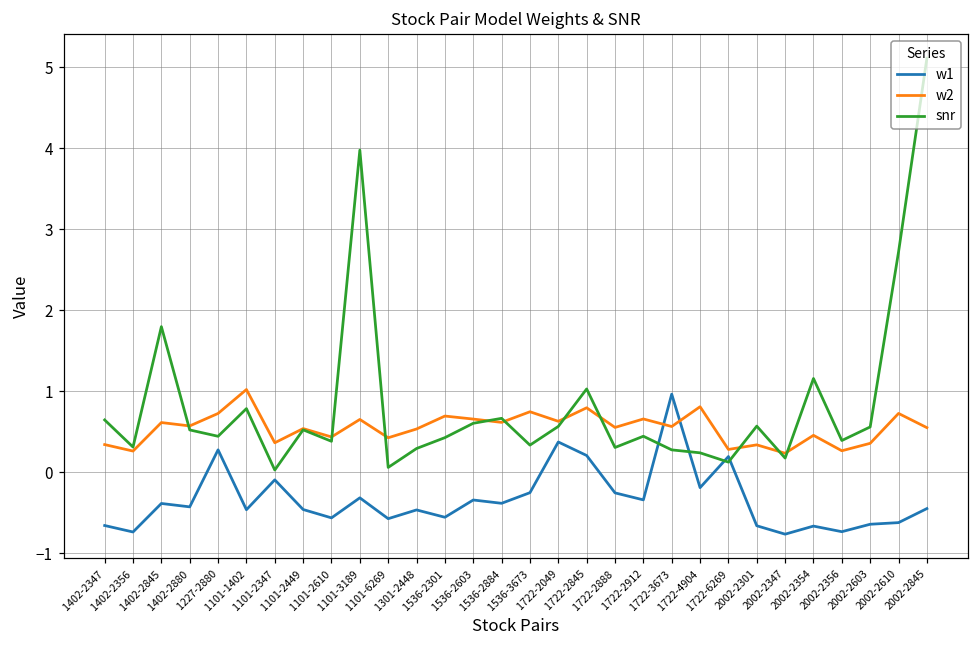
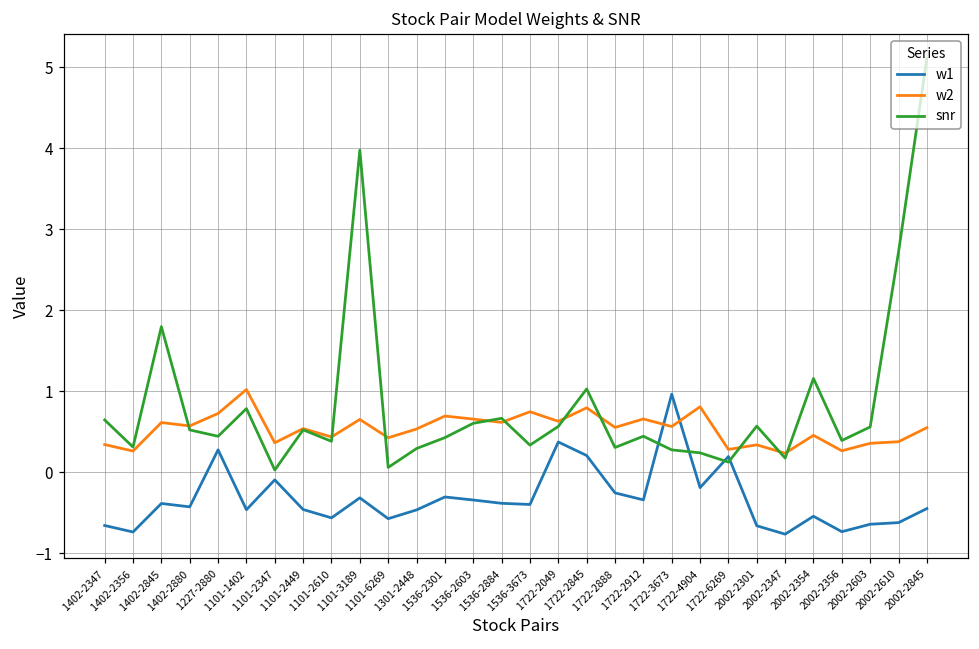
w1, 1536-2301: -0.6 -> -0.3
w1, 1536-3673: -0.3 -> -0.4
w1, 2002-2354: -0.7 -> -0.5
w2, 2002-2610: 0.7 -> 0.4
